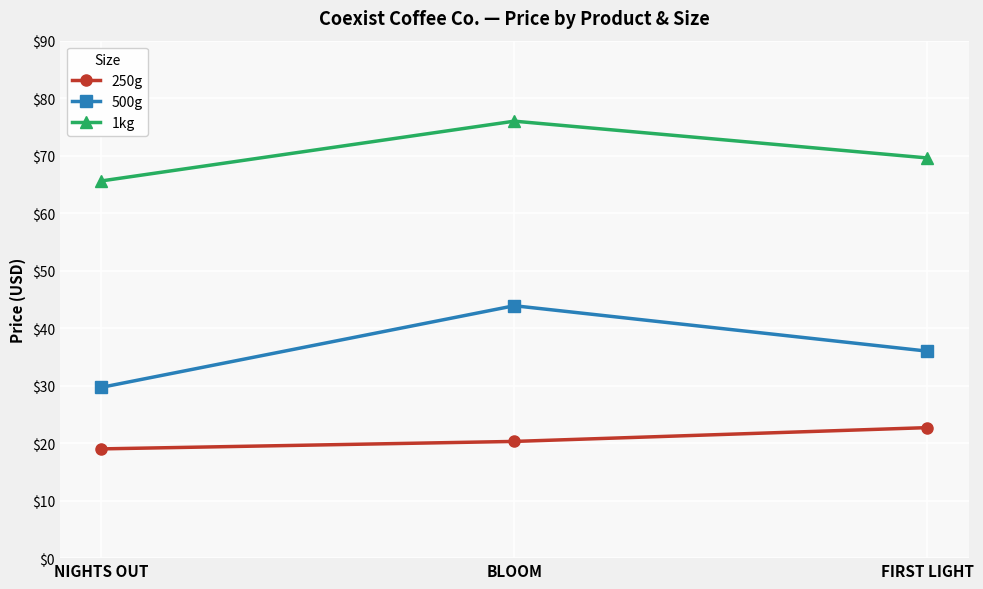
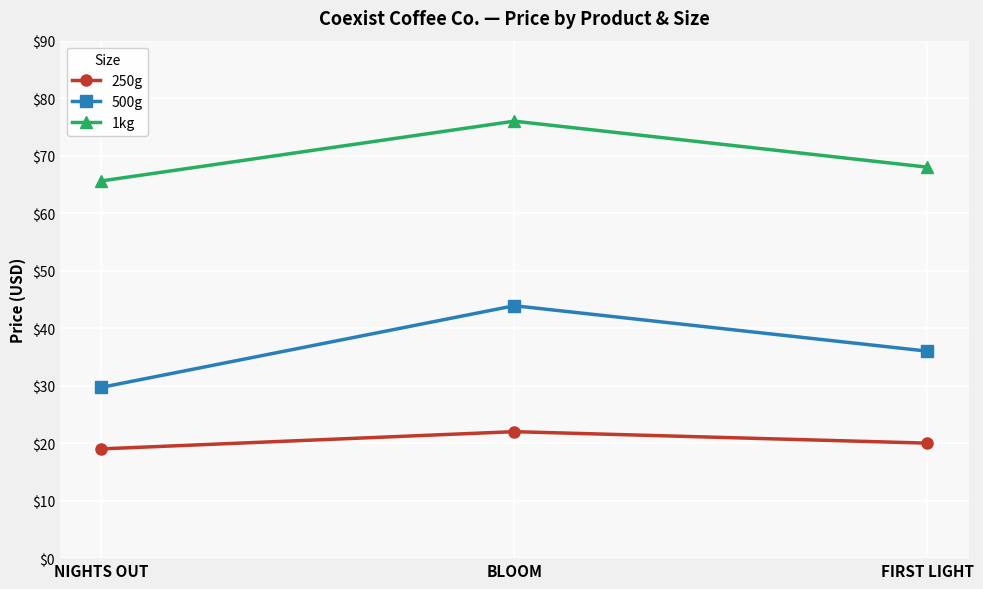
250g, BLOOM: $20 -> $22
250g, FIRST LIGHT: $23 -> $20
1kg, FIRST LIGHT: $70 -> $68
